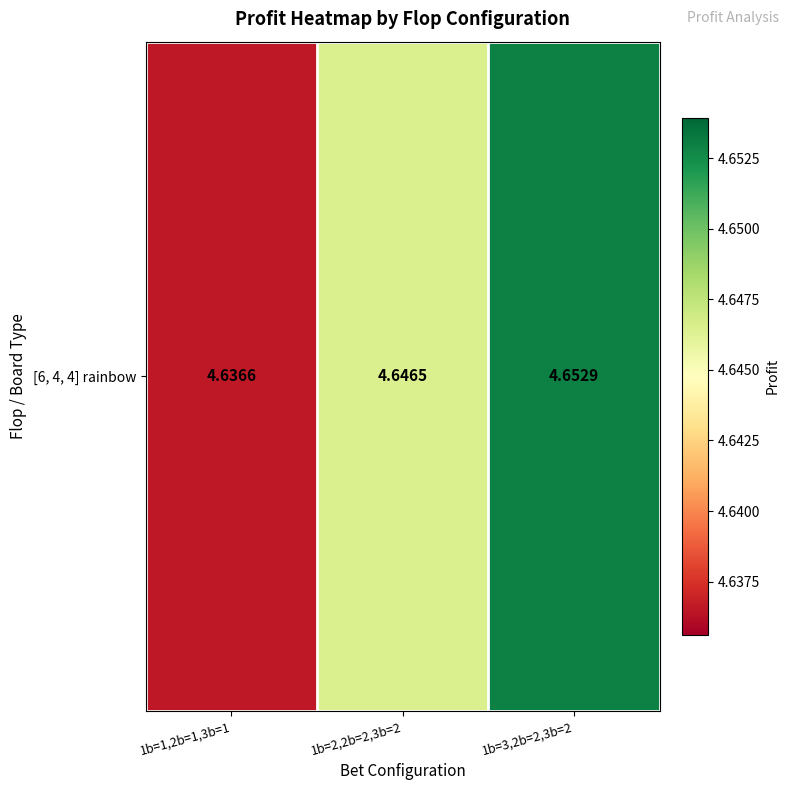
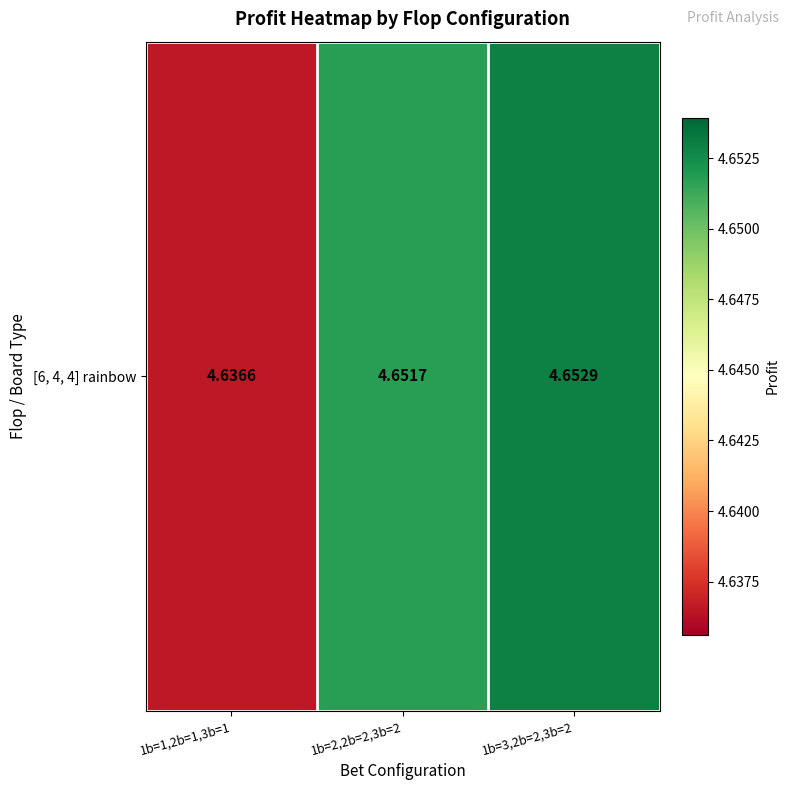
[6, 4, 4] rainbow, 1b=2,2b=2,3b=2: 4.6465 -> 4.6517
